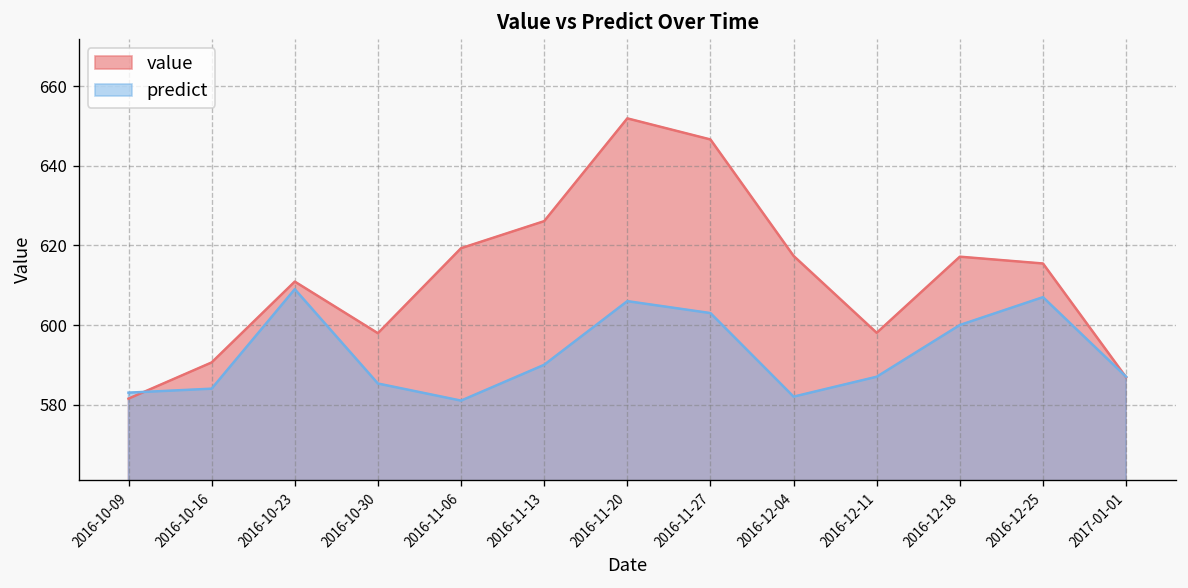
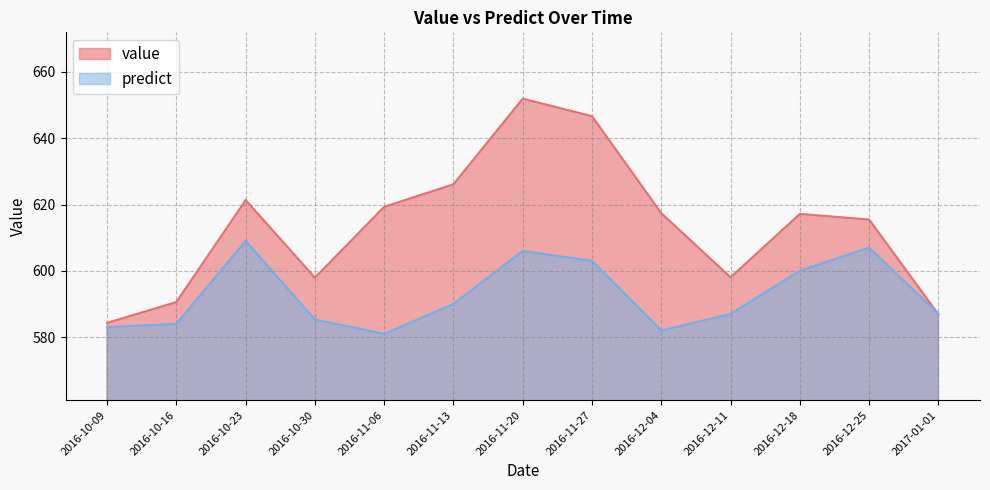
value, 2016-10-09: 582 -> 584
value, 2016-10-23: 611 -> 621
